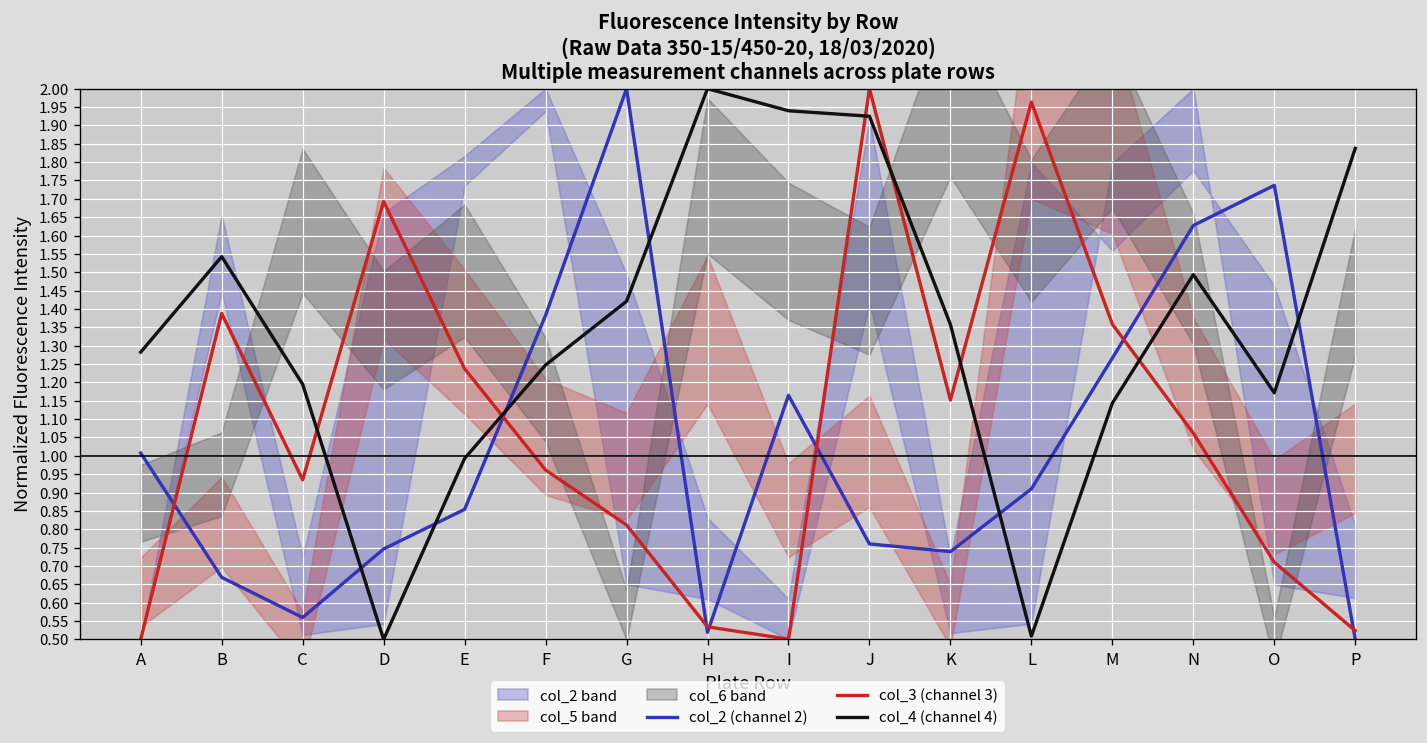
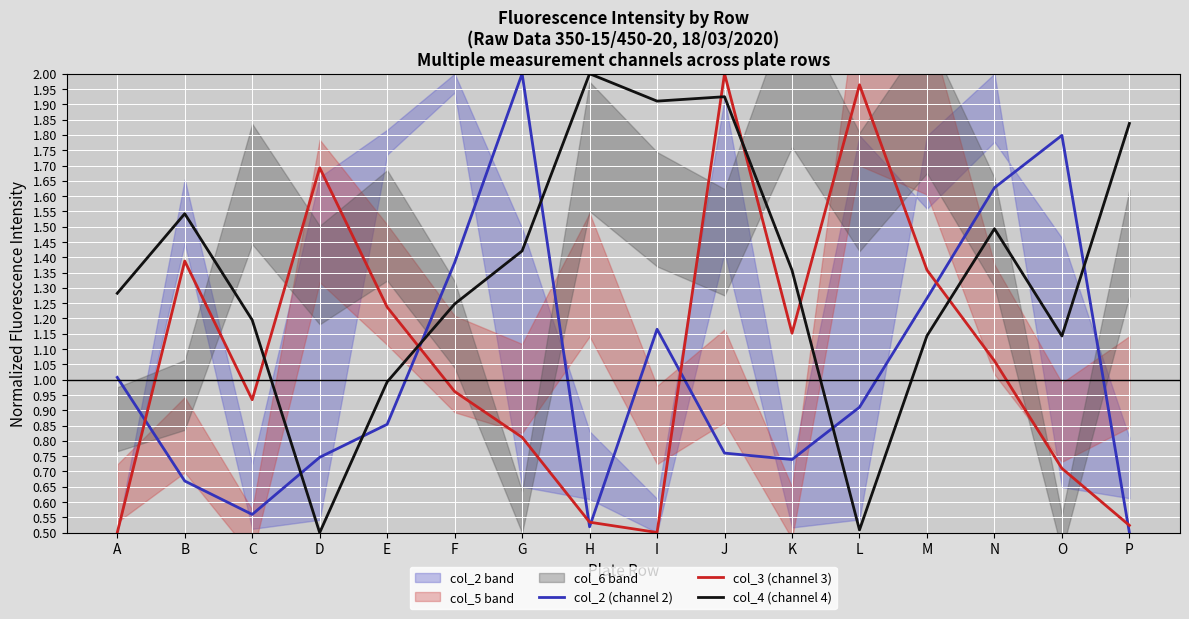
col_4 (channel 4), I: 1.94 -> 1.91
col_2 (channel 2), O: 1.74 -> 1.80
col_4 (channel 4), O: 1.17 -> 1.14
